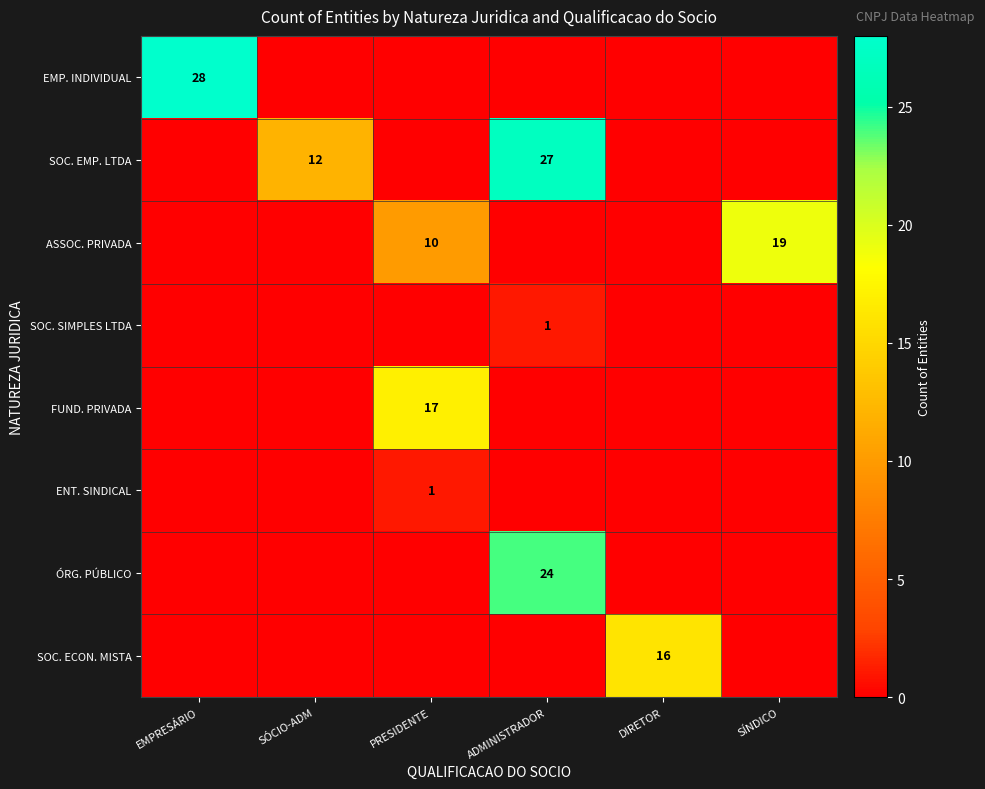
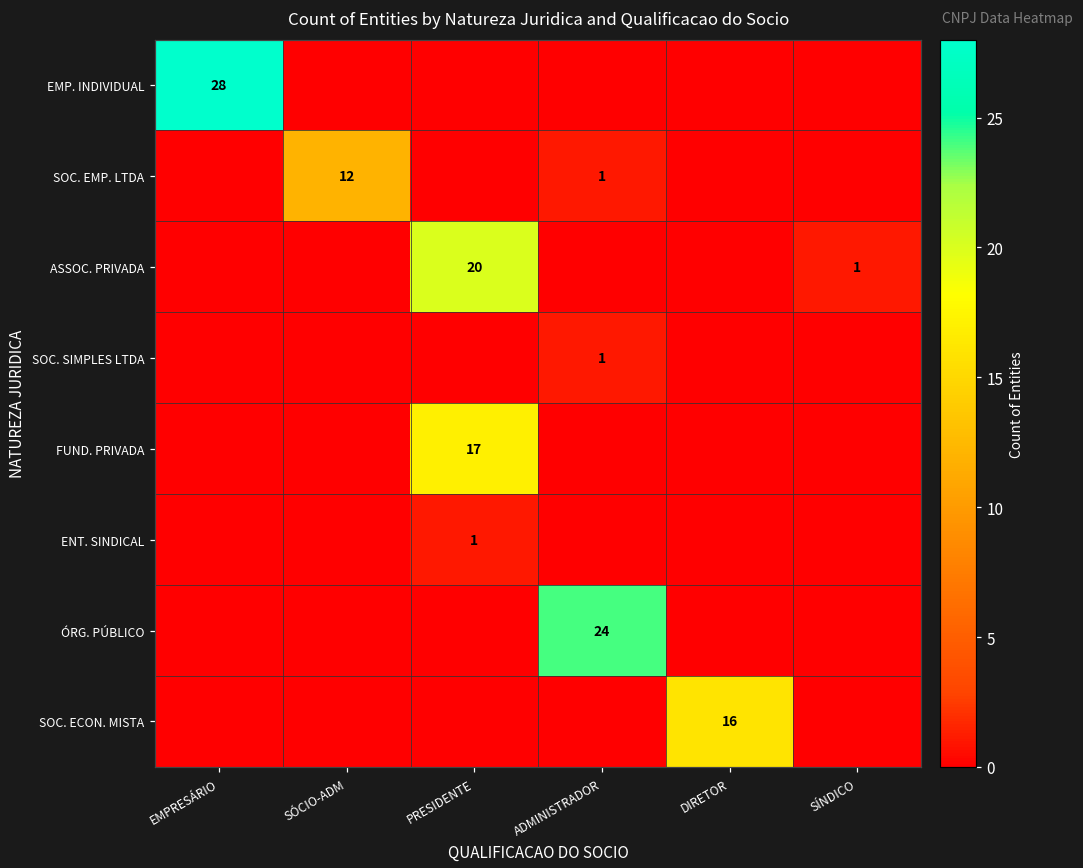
SOC. EMP. LTDA, ADMINISTRADOR: 27 -> 1
ASSOC. PRIVADA, PRESIDENTE: 10 -> 20
ASSOC. PRIVADA, SÍNDICO: 19 -> 1
